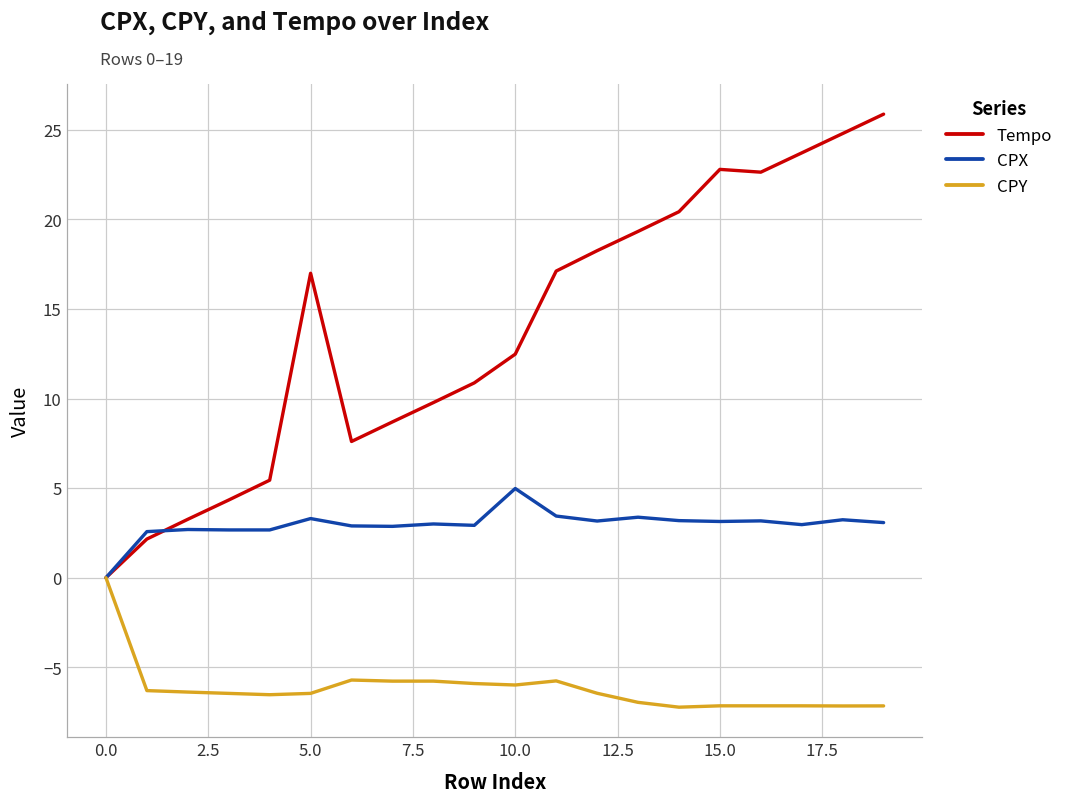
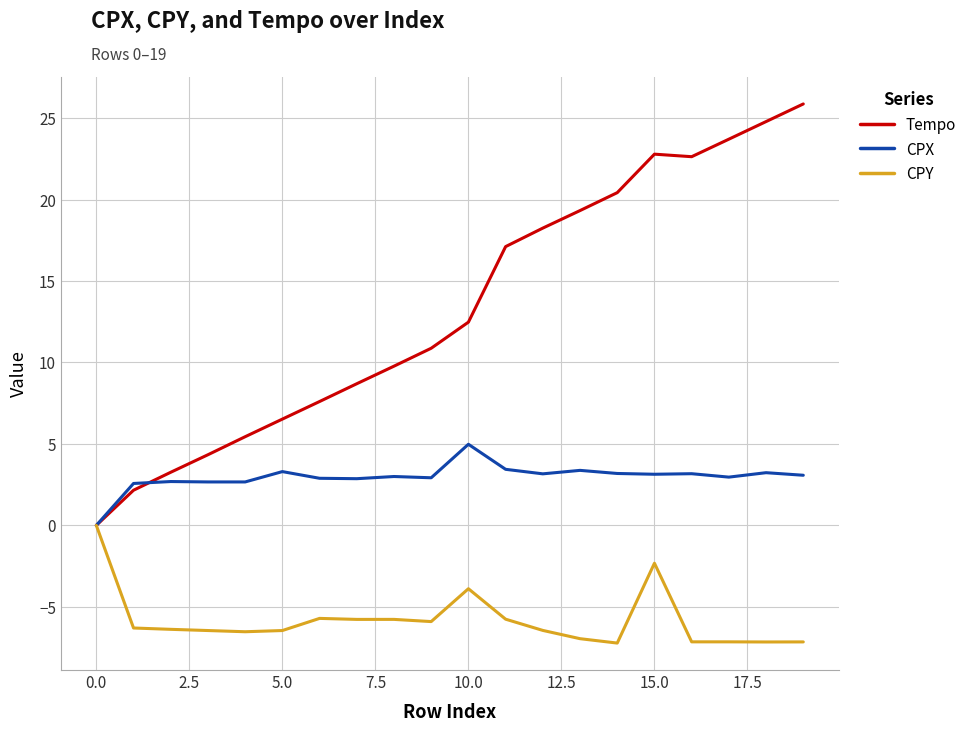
Tempo, 5.0: 17.0 -> 6.5
CPY, 10.0: -6.0 -> -3.9
CPY, 15.0: -7.1 -> -2.3
